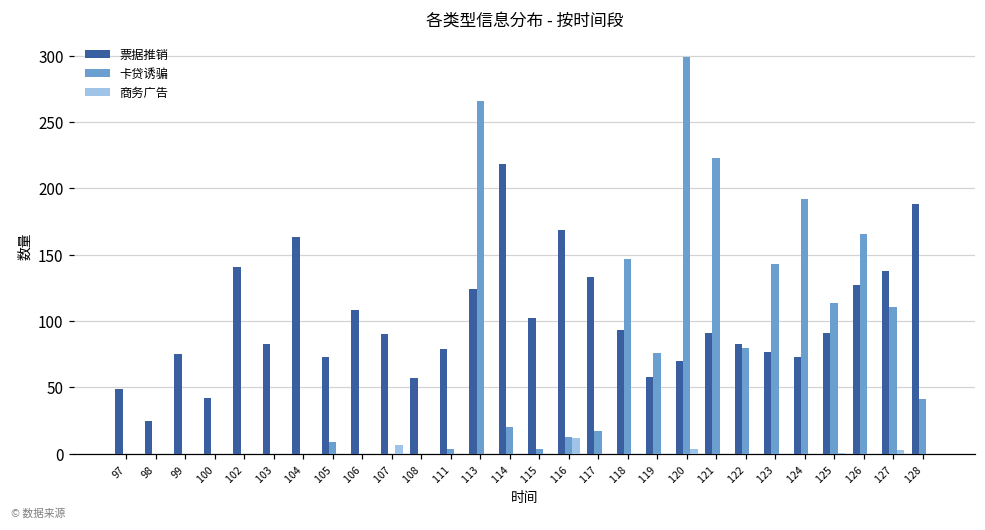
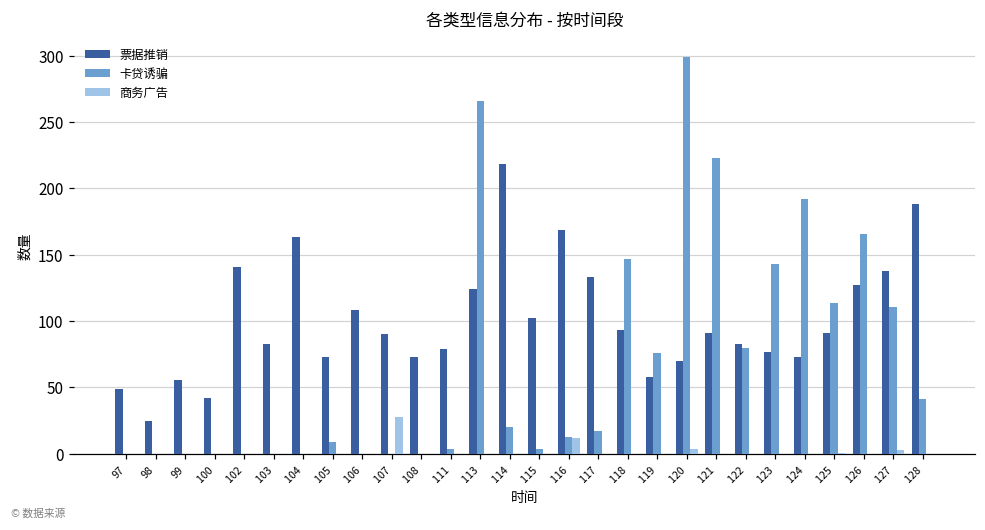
票据推销, 99: 75 -> 56
商务广告, 107: 7 -> 28
票据推销, 108: 57 -> 73
